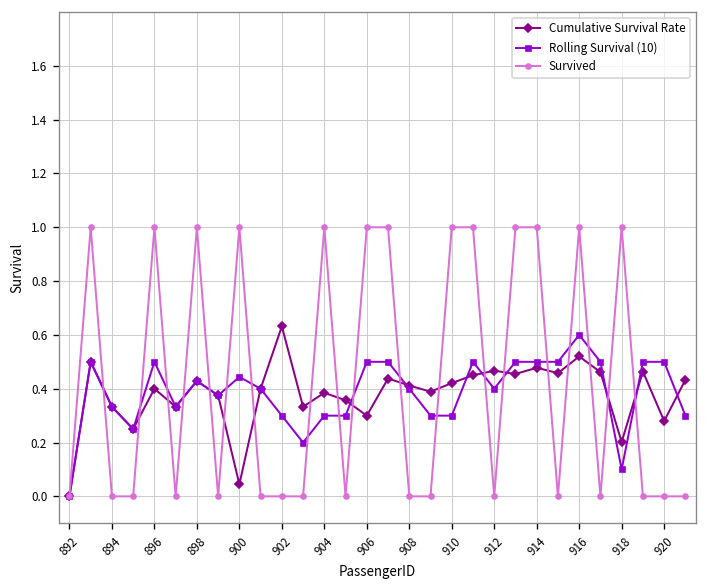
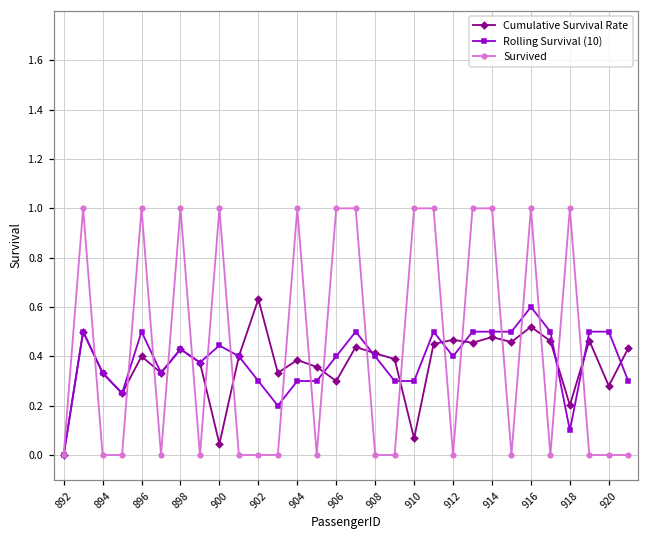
Rolling Survival (10), 906: 0.5 -> 0.4
Cumulative Survival Rate, 910: 0.42 -> 0.07
